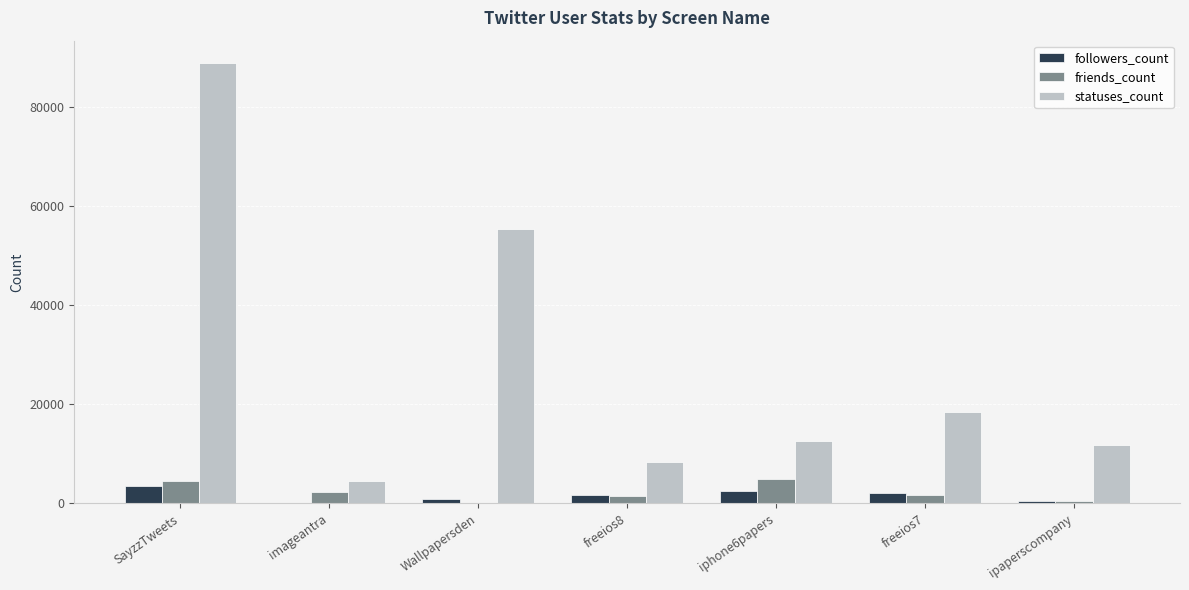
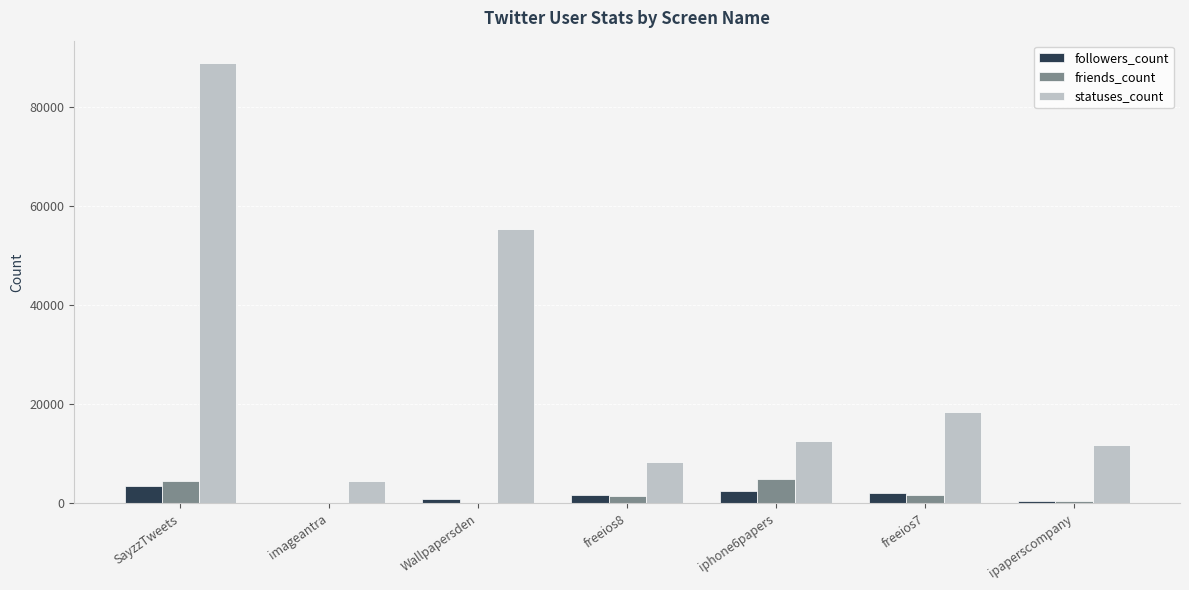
friends_count, imageantra: 2000 -> 0
